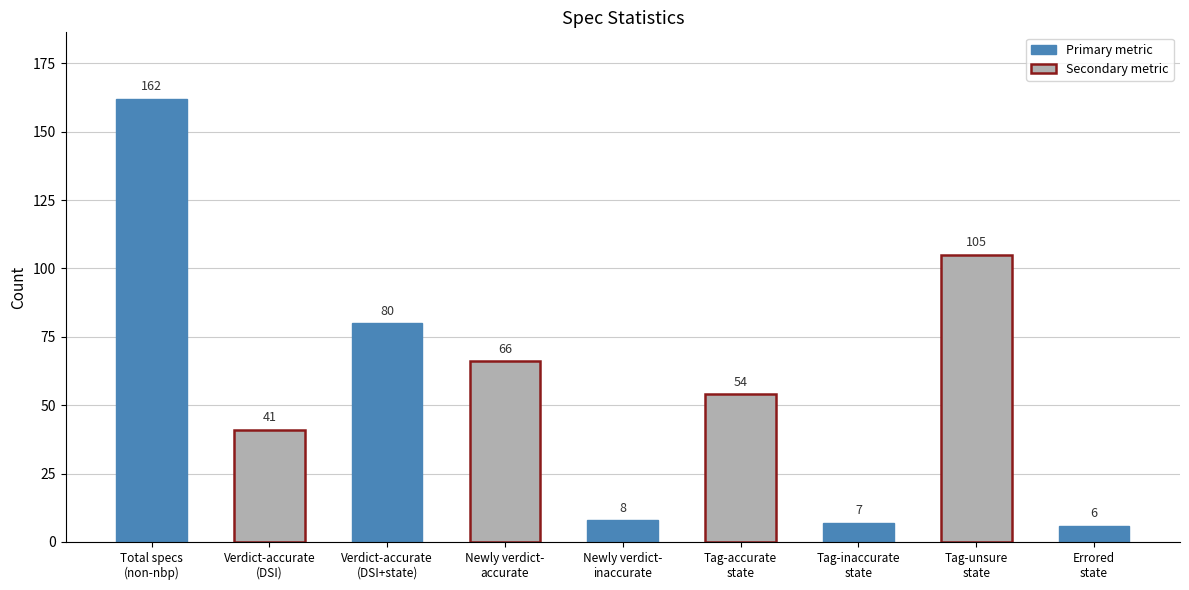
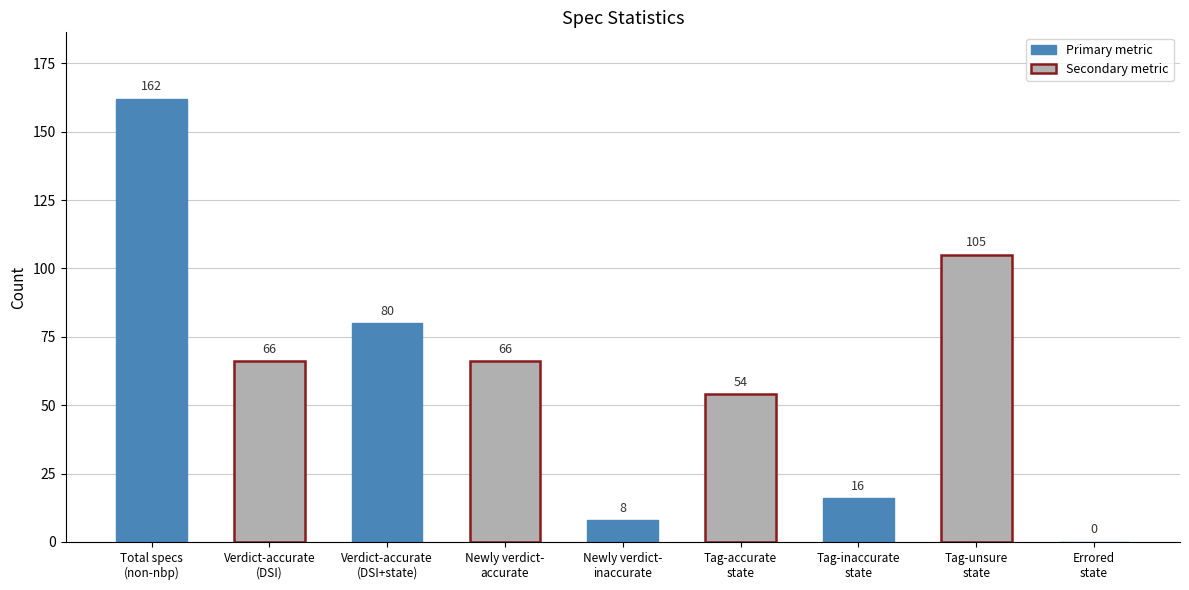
Verdict-accurate (DSI): 41 -> 66
Tag-inaccurate state: 7 -> 16
Errored state: 6 -> 0
